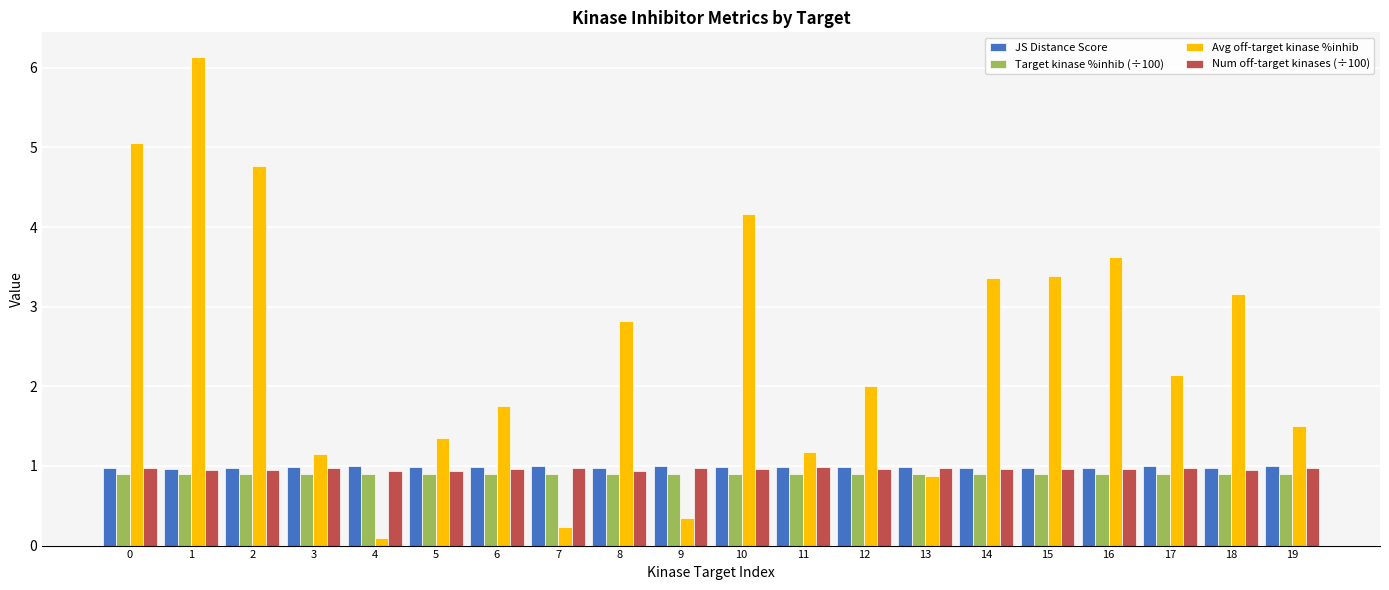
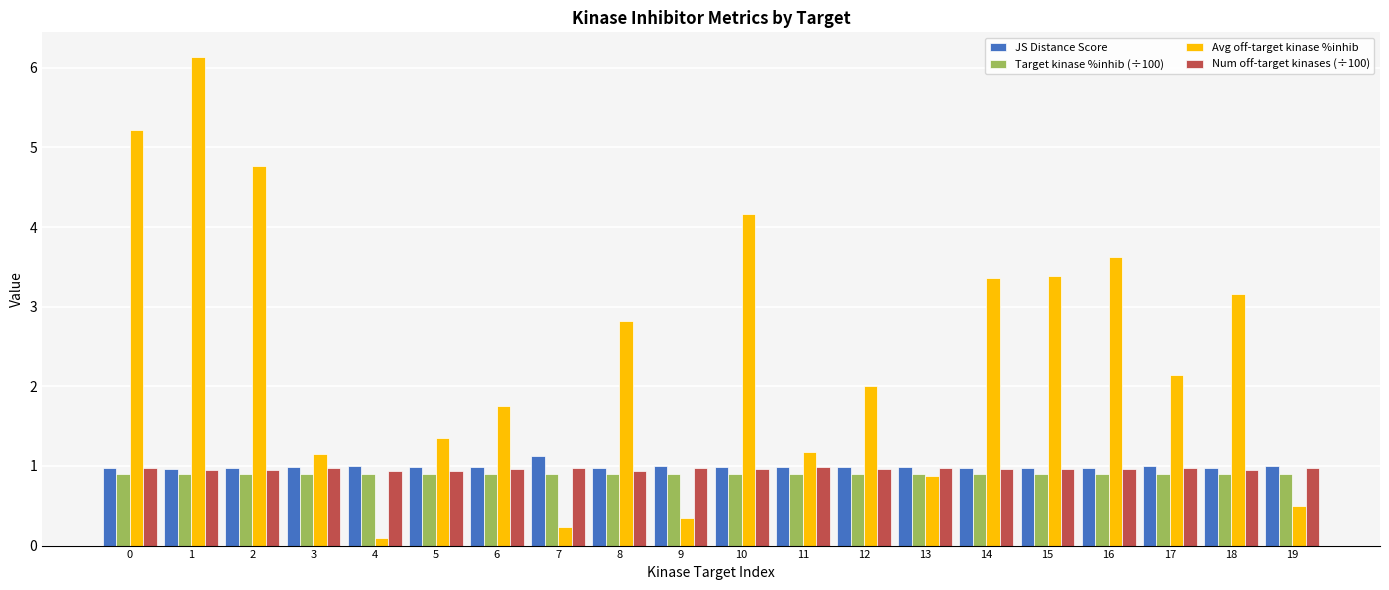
Avg off-target kinase %inhib, 0: 5.1 -> 5.2
JS Distance Score, 7: 1.0 -> 1.1
Avg off-target kinase %inhib, 19: 1.5 -> 0.5
